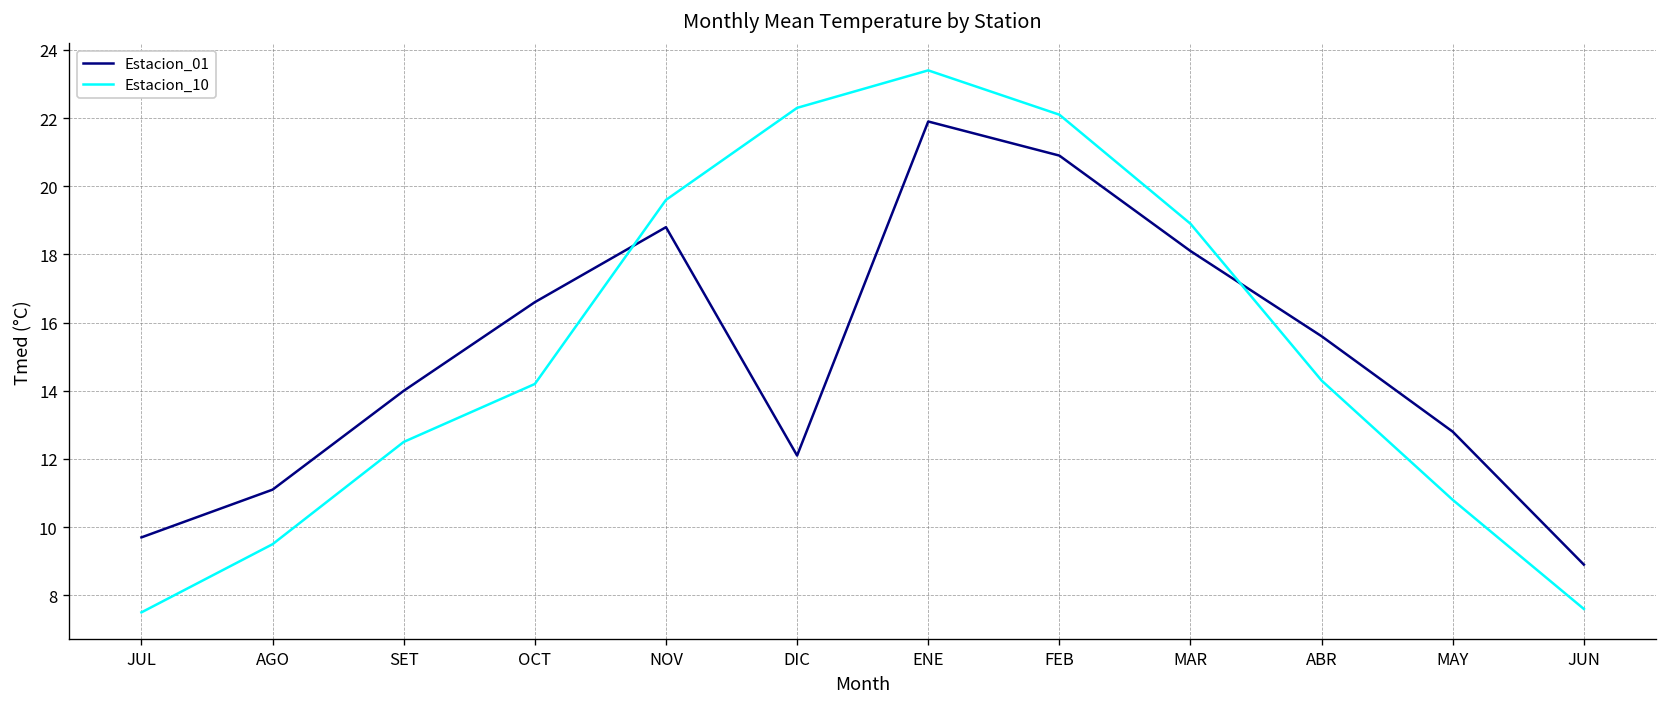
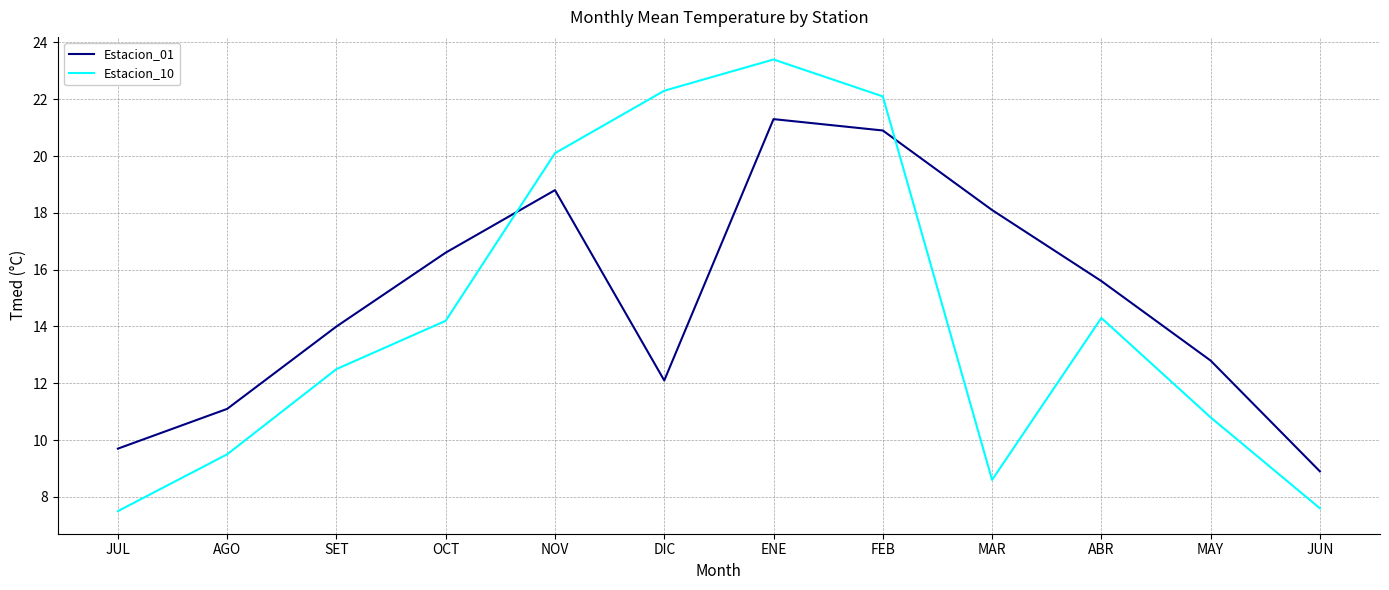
Estacion_10, NOV: 19.6 -> 20.1
Estacion_01, ENE: 21.9 -> 21.3
Estacion_10, MAR: 18.9 -> 8.6
